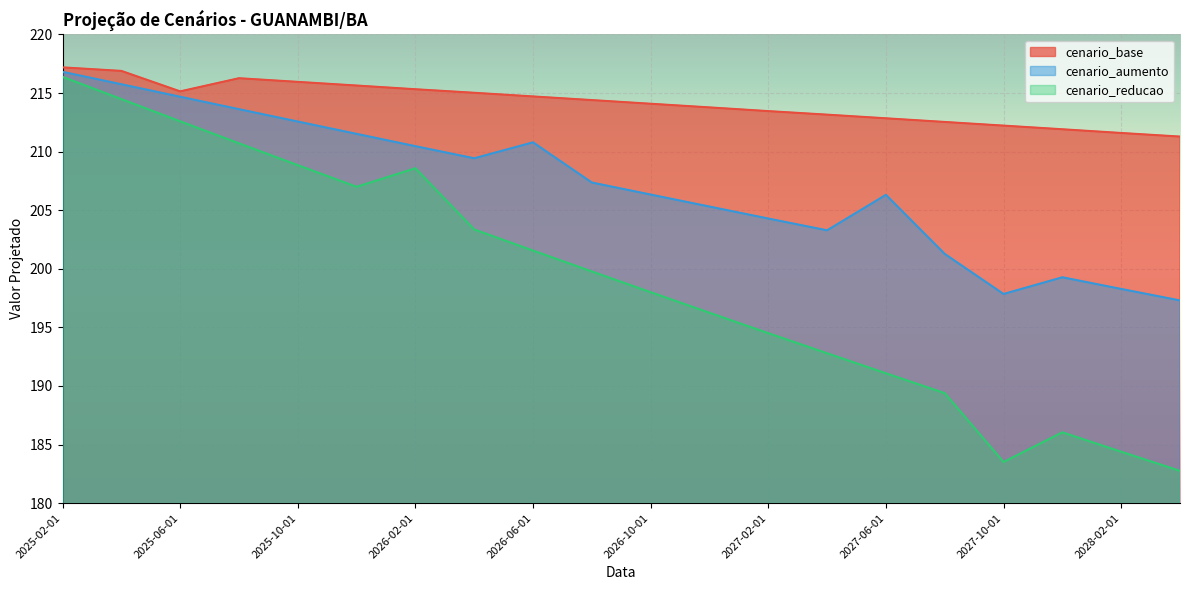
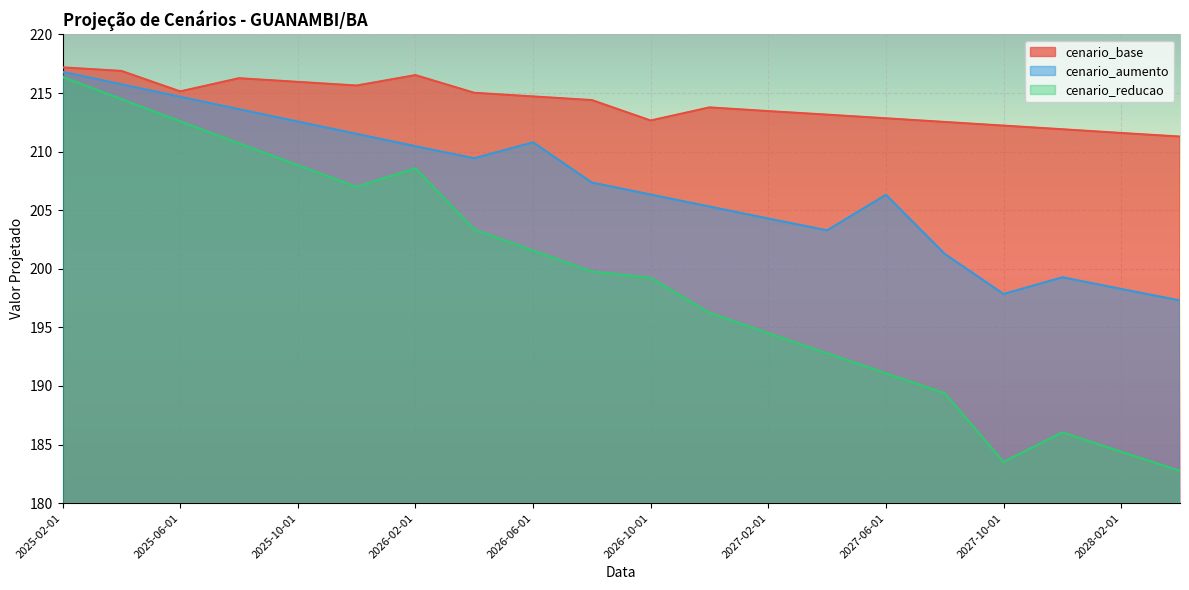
cenario_base, 2026-02-01: 215.3 -> 216.5
cenario_base, 2026-10-01: 214.1 -> 212.7
cenario_reducao, 2026-10-01: 198.0 -> 199.2
